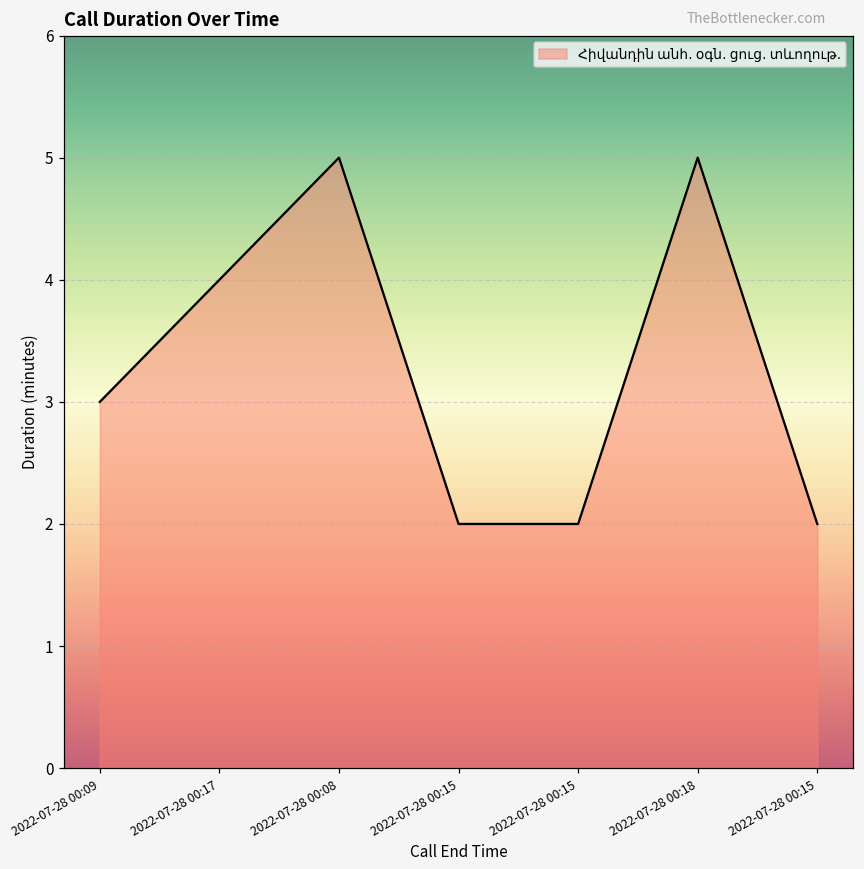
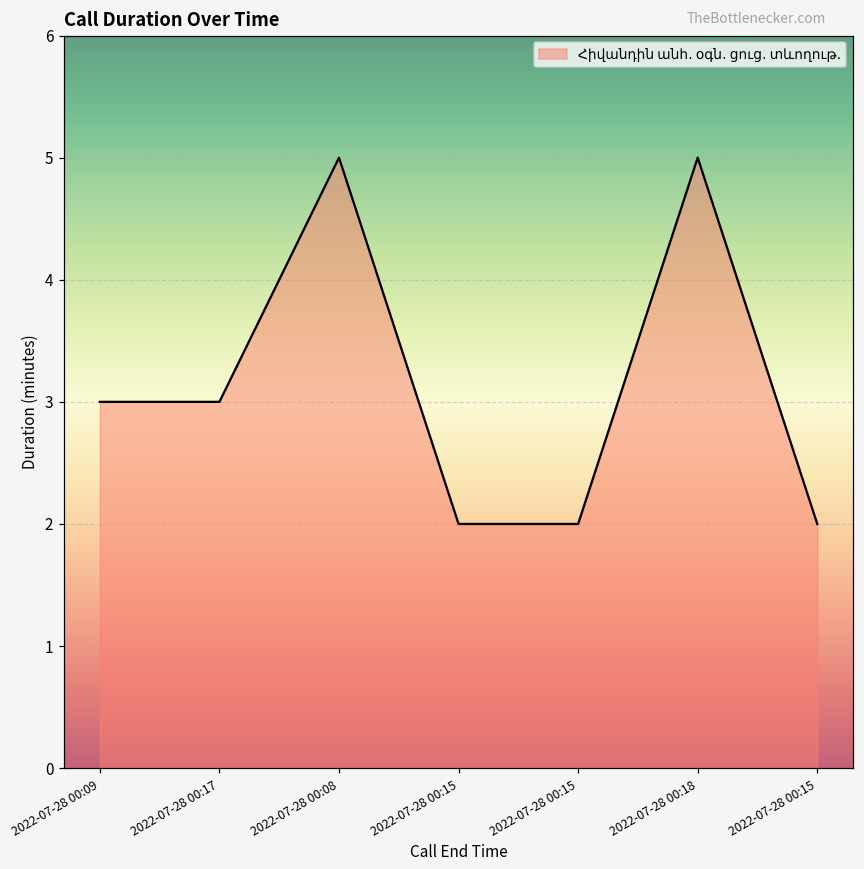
2022-07-28 00:17: 4 -> 3
